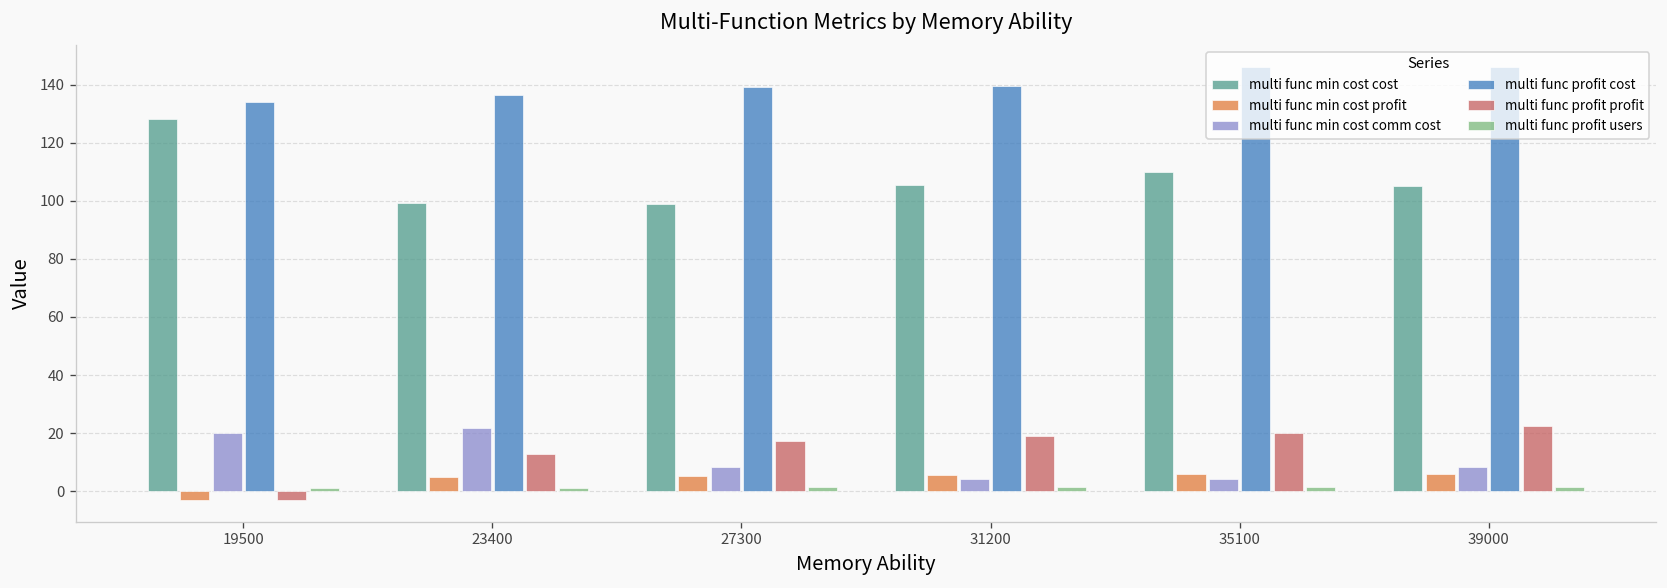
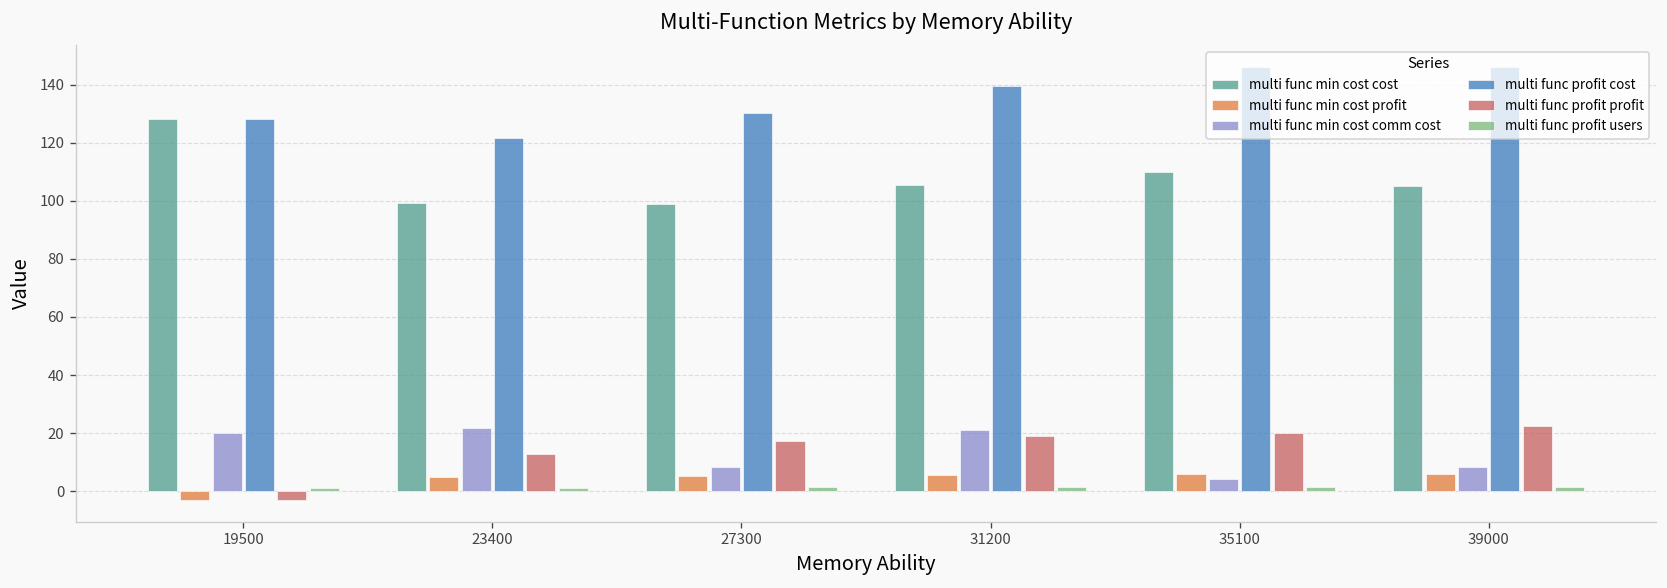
multi func profit cost, 19500: 134 -> 128
multi func profit cost, 23400: 136 -> 121
multi func profit cost, 27300: 139 -> 130
multi func min cost comm cost, 31200: 4 -> 21
